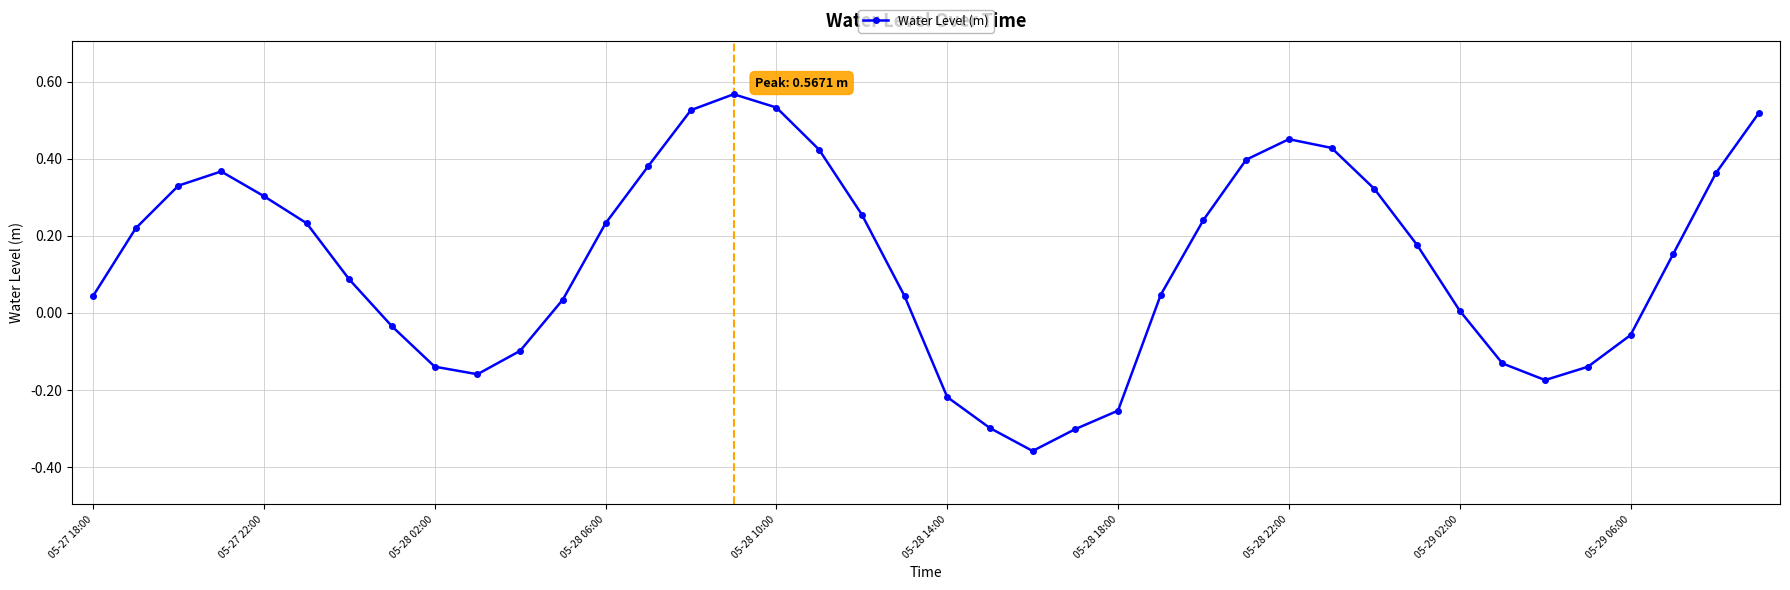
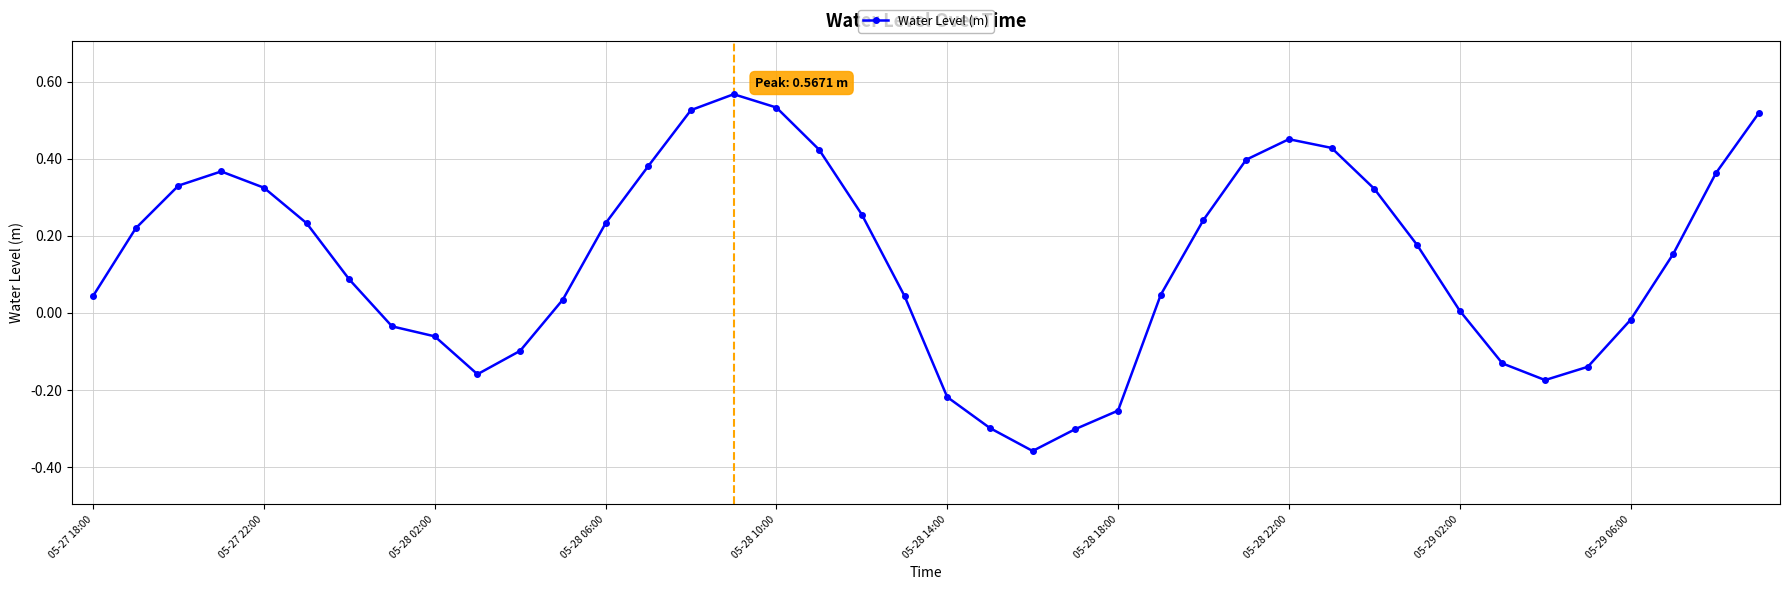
05-27 22:00: 0.30 -> 0.32
05-28 02:00: -0.14 -> -0.06
05-29 06:00: -0.06 -> -0.02
